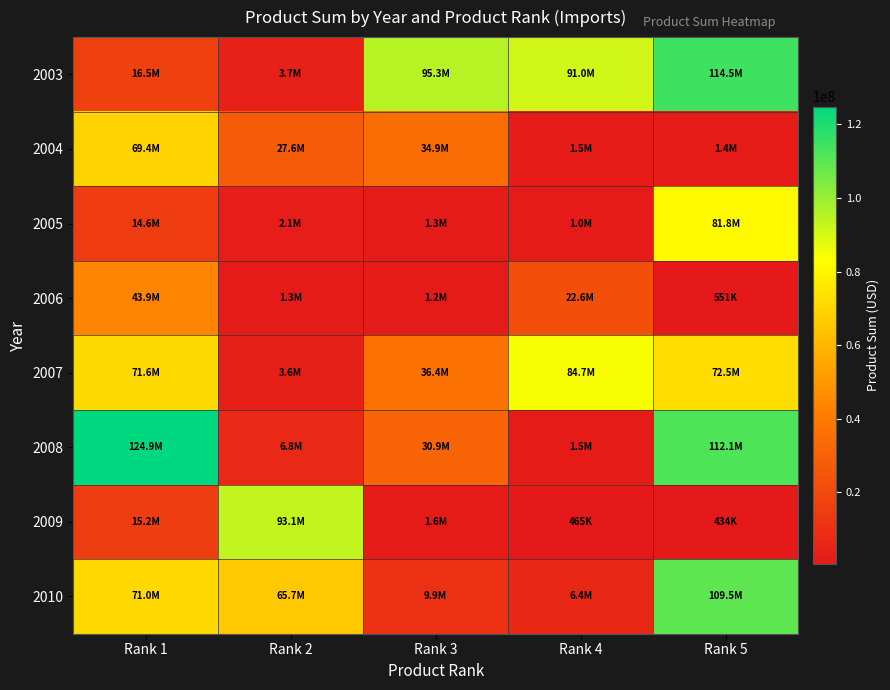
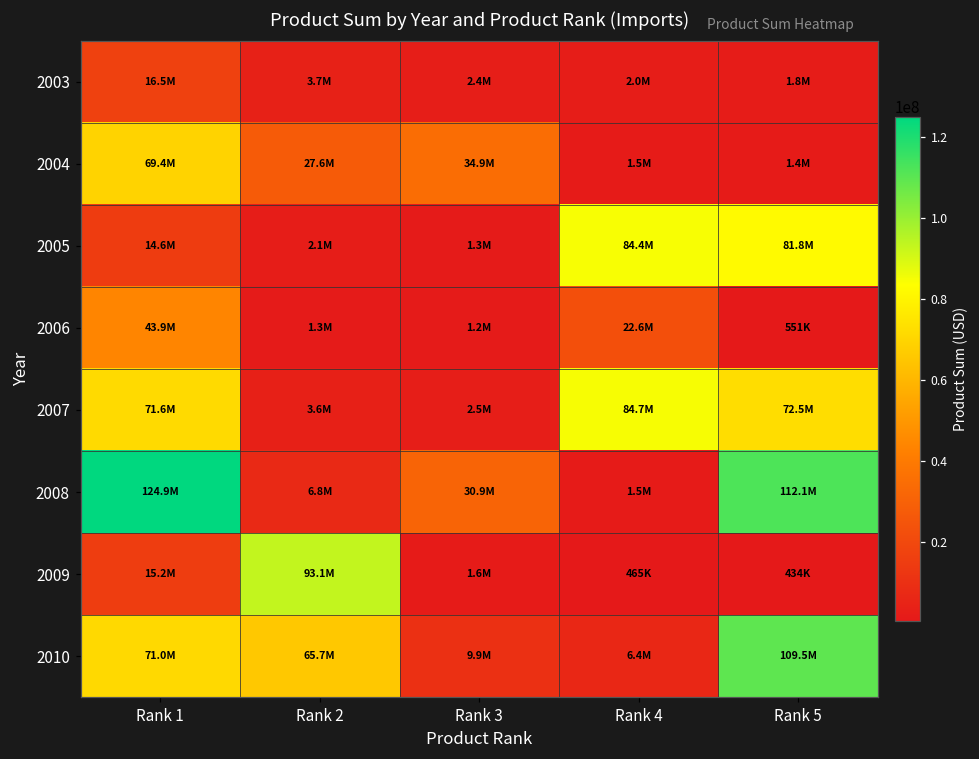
2003, Rank 3: 95.3M -> 2.4M
2003, Rank 4: 91.0M -> 2.0M
2003, Rank 5: 114.5M -> 1.8M
2005, Rank 4: 1.0M -> 84.4M
2007, Rank 3: 36.4M -> 2.5M
